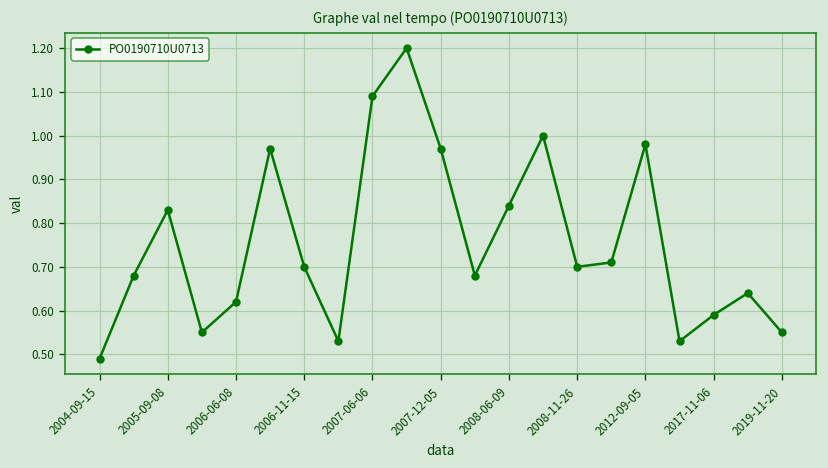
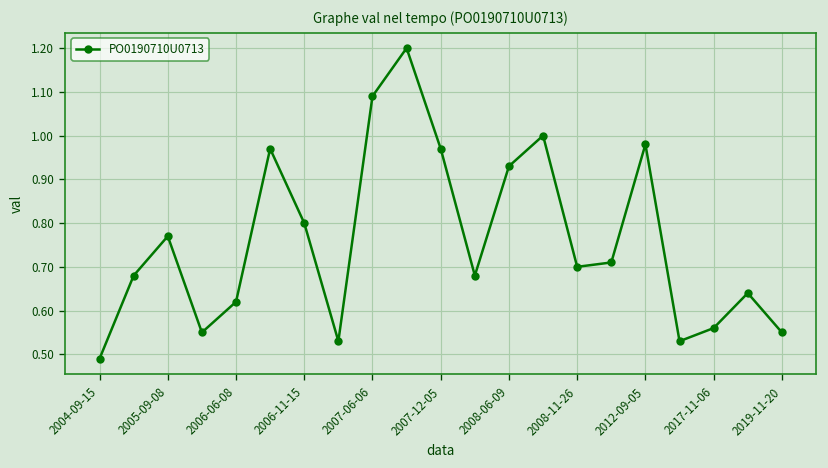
2005-09-08: 0.83 -> 0.77
2006-11-15: 0.7 -> 0.8
2008-06-09: 0.84 -> 0.93
2017-11-06: 0.59 -> 0.56
